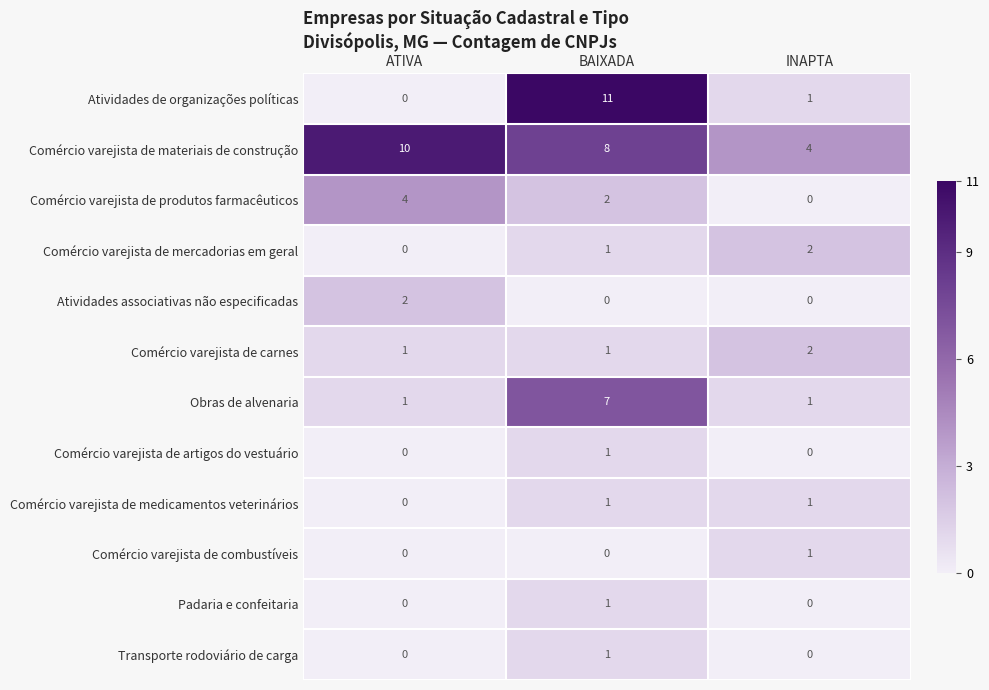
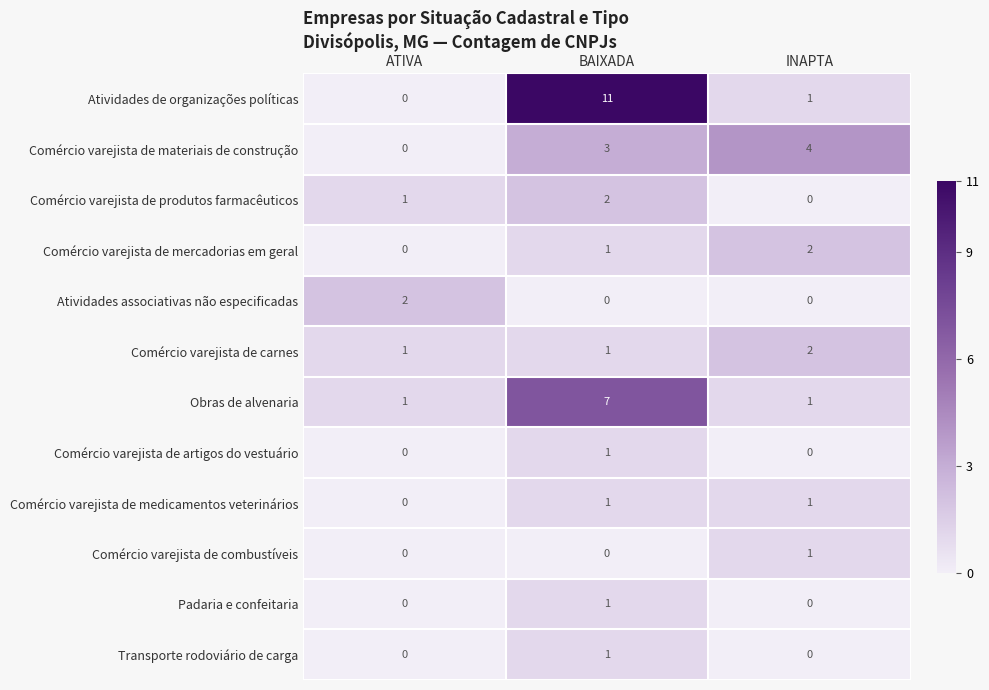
Comércio varejista de materiais de construção, ATIVA: 10 -> 0
Comércio varejista de materiais de construção, BAIXADA: 8 -> 3
Comércio varejista de produtos farmacêuticos, ATIVA: 4 -> 1
